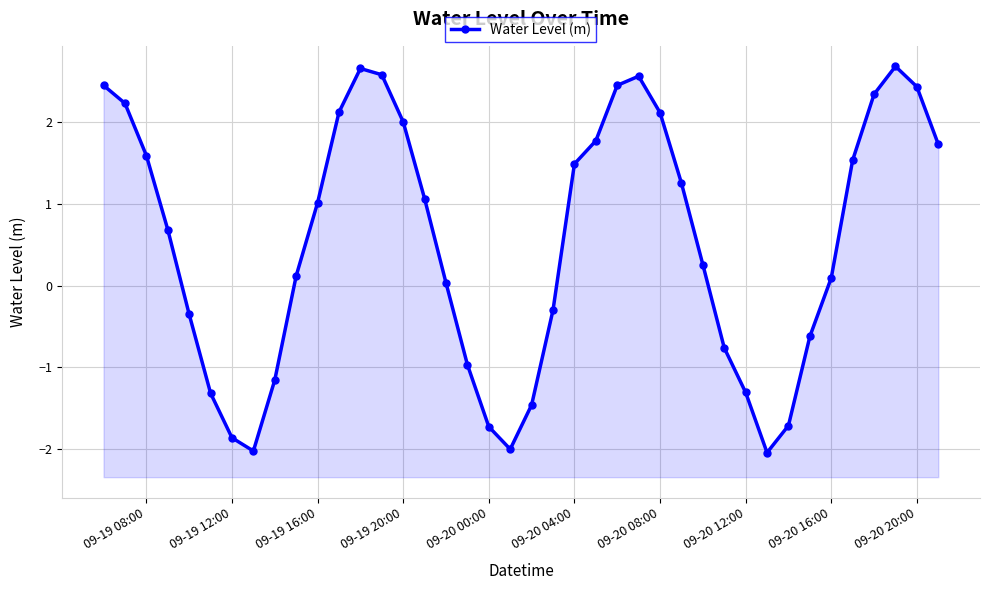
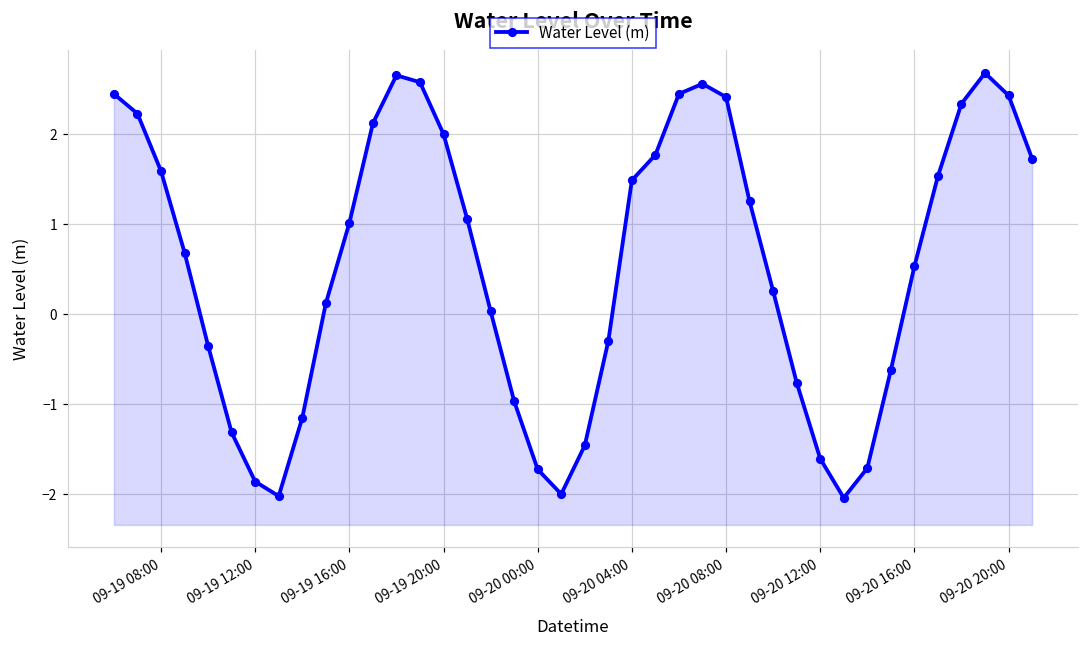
09-20 08:00: 2.1 -> 2.4
09-20 12:00: -1.3 -> -1.6
09-20 16:00: 0.1 -> 0.5
